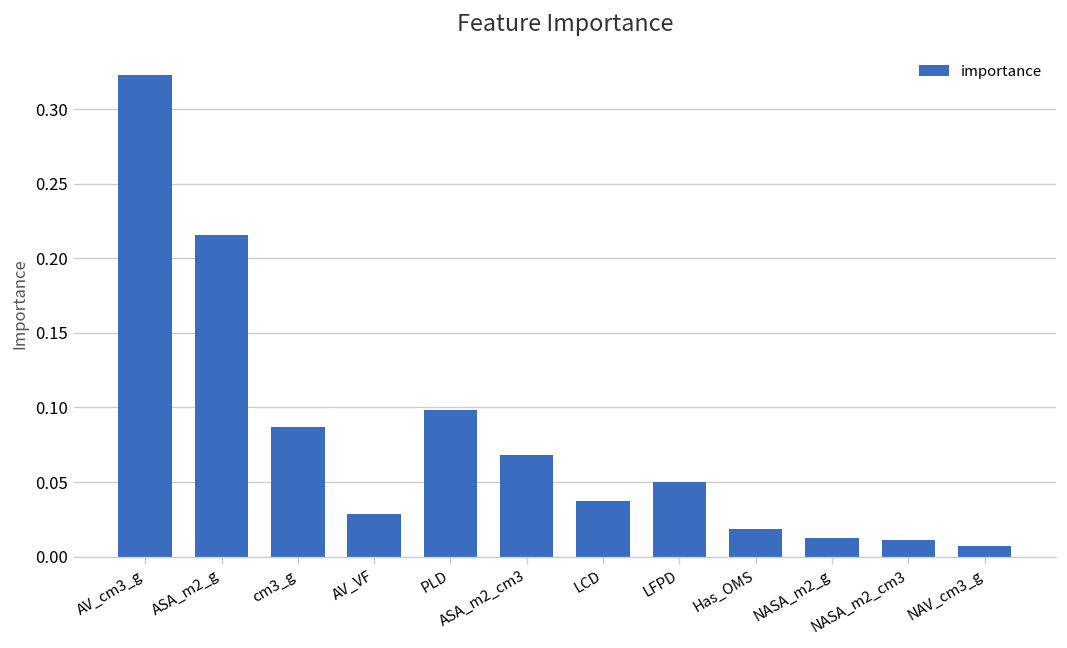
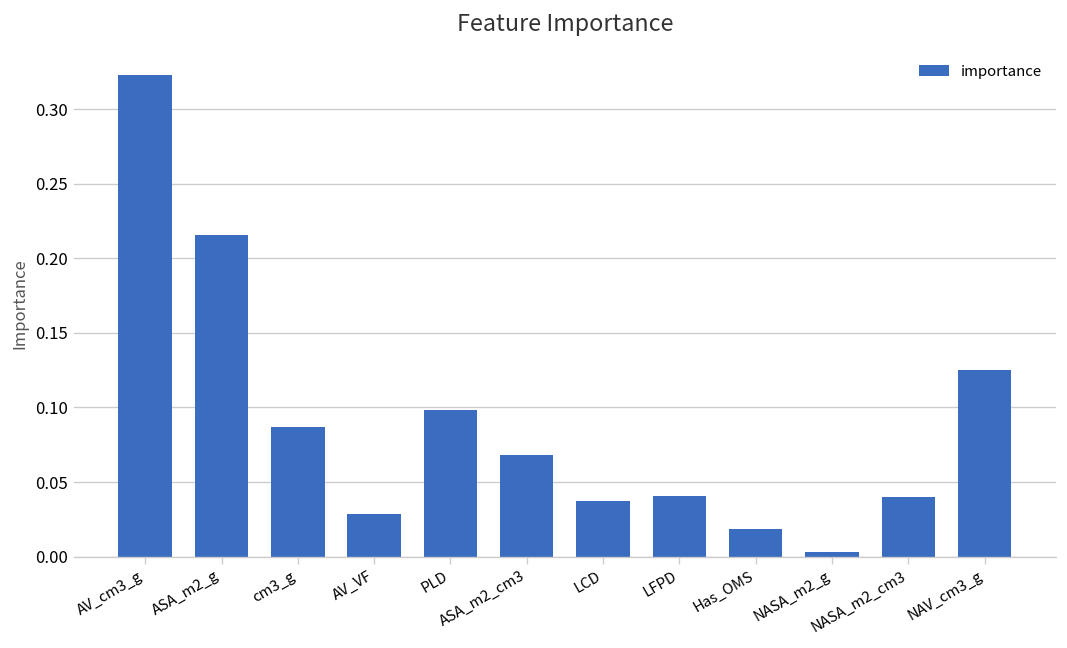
LFPD: 0.050 -> 0.041
NASA_m2_g: 0.013 -> 0.003
NASA_m2_cm3: 0.011 -> 0.040
NAV_cm3_g: 0.007 -> 0.125
